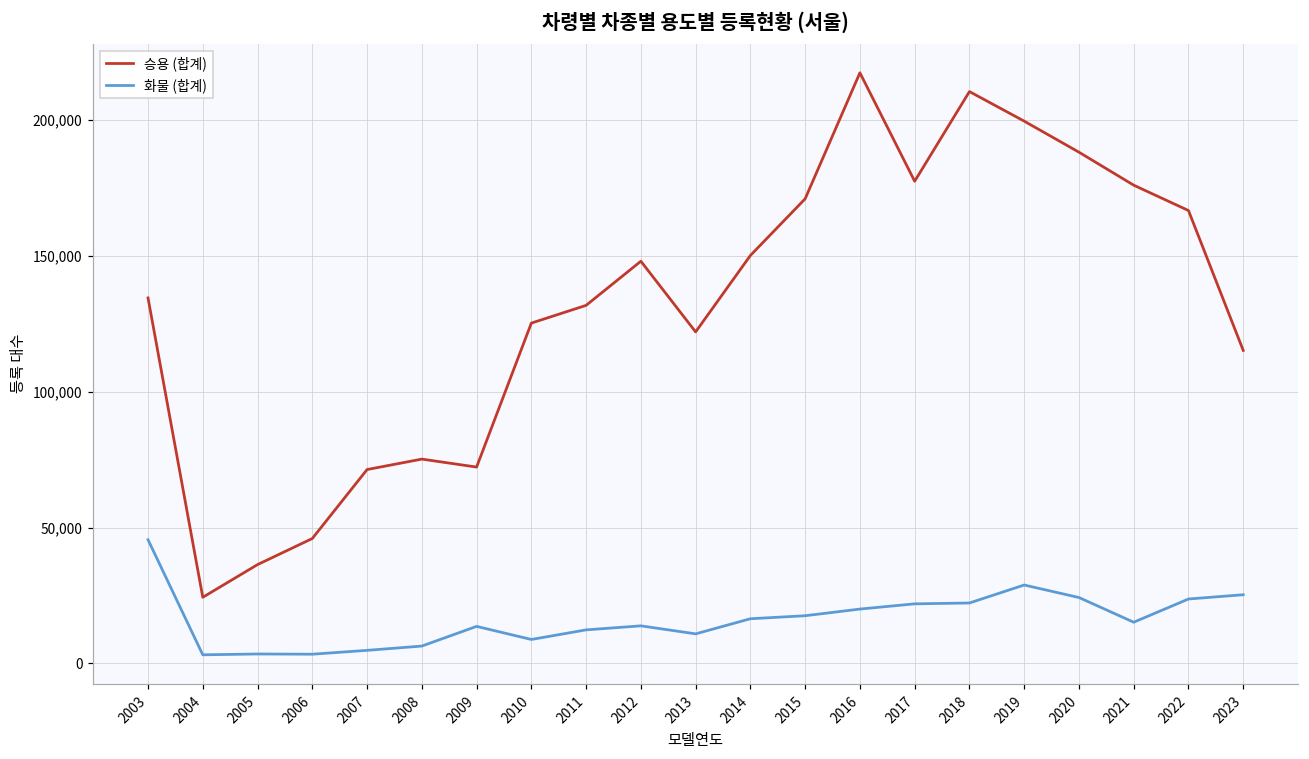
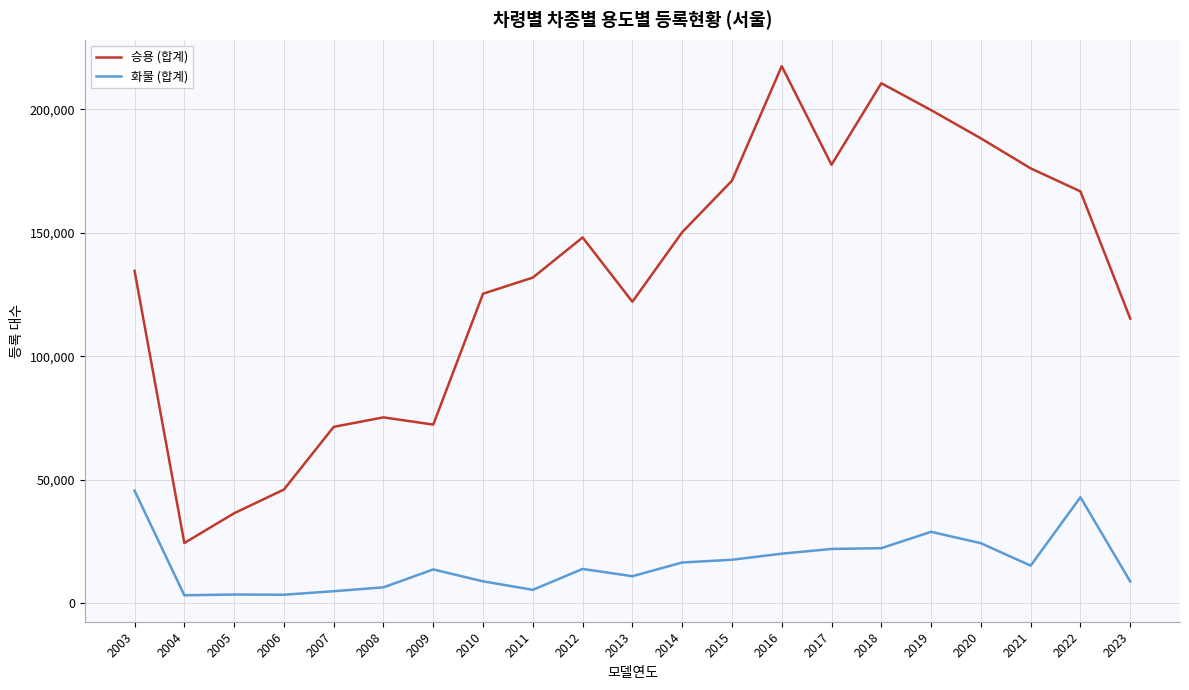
화물 (합계), 2011: 12,000 -> 5,000
화물 (합계), 2022: 24,000 -> 43,000
화물 (합계), 2023: 25,000 -> 9,000
